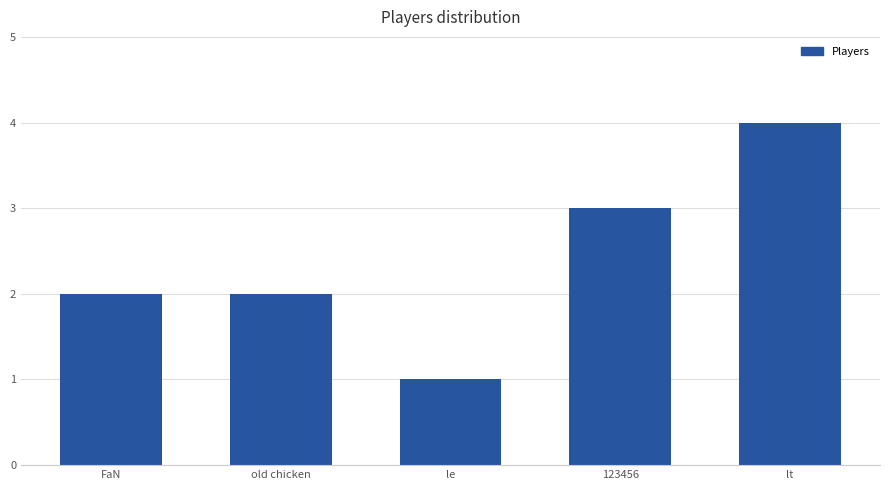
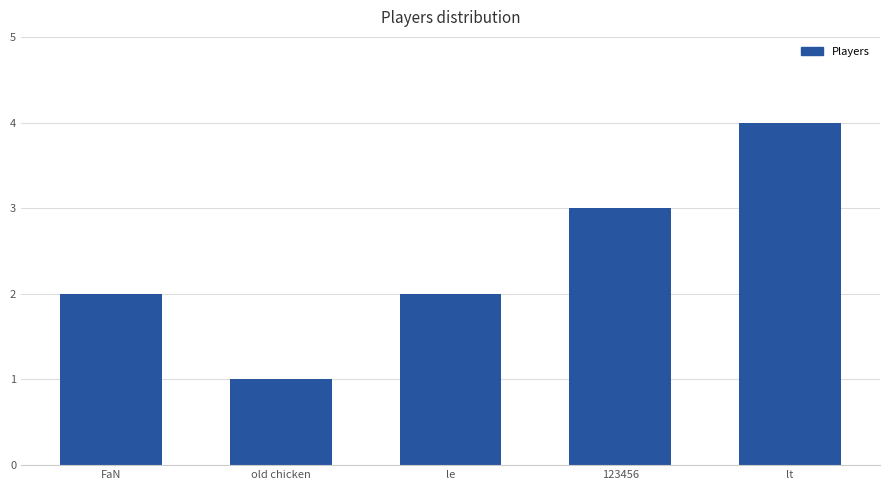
old chicken: 2 -> 1
le: 1 -> 2
